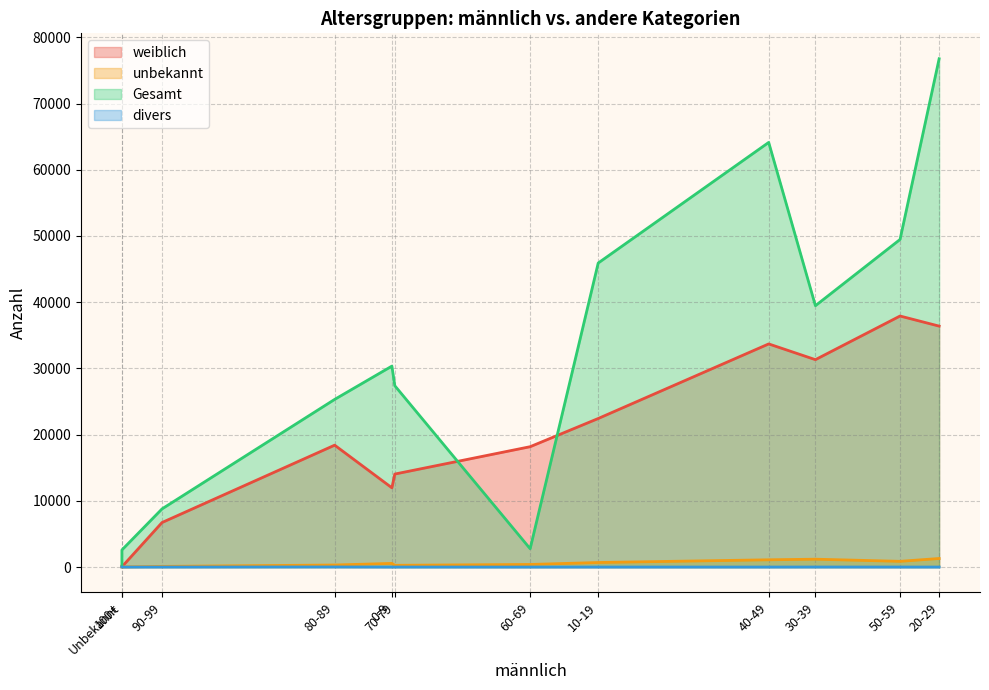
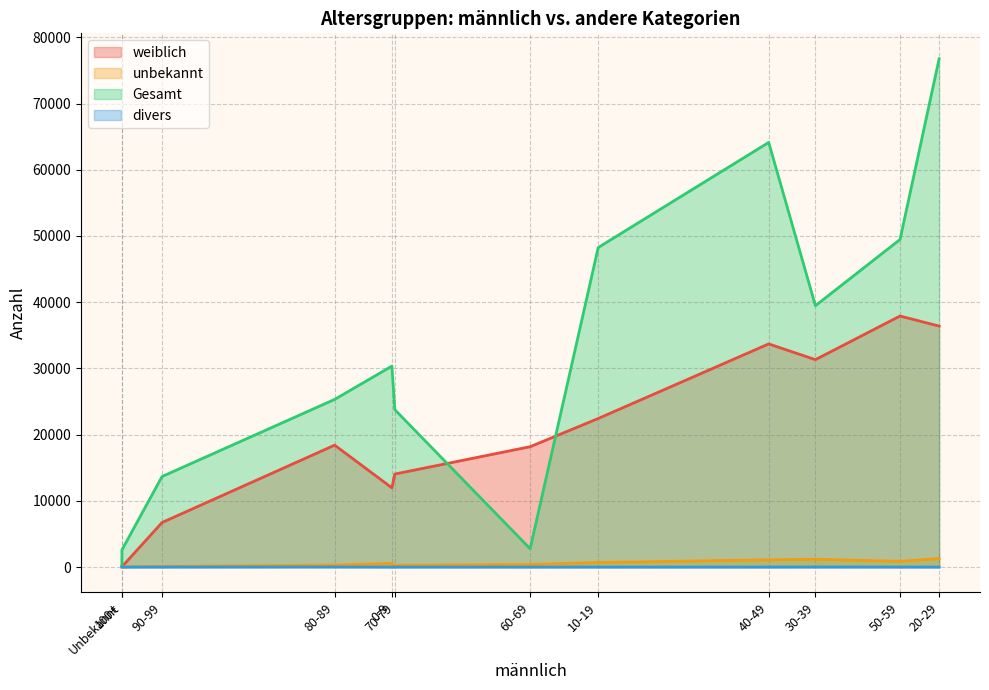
Gesamt, 90-99: 9000 -> 14000
Gesamt, 70-79: 27000 -> 24000
Gesamt, 10-19: 46000 -> 48000
